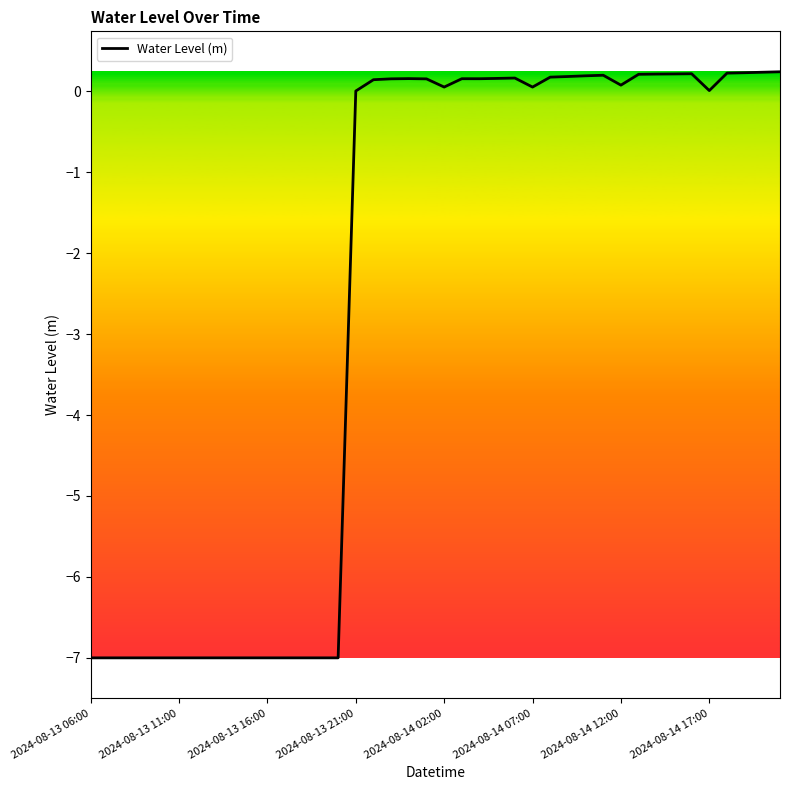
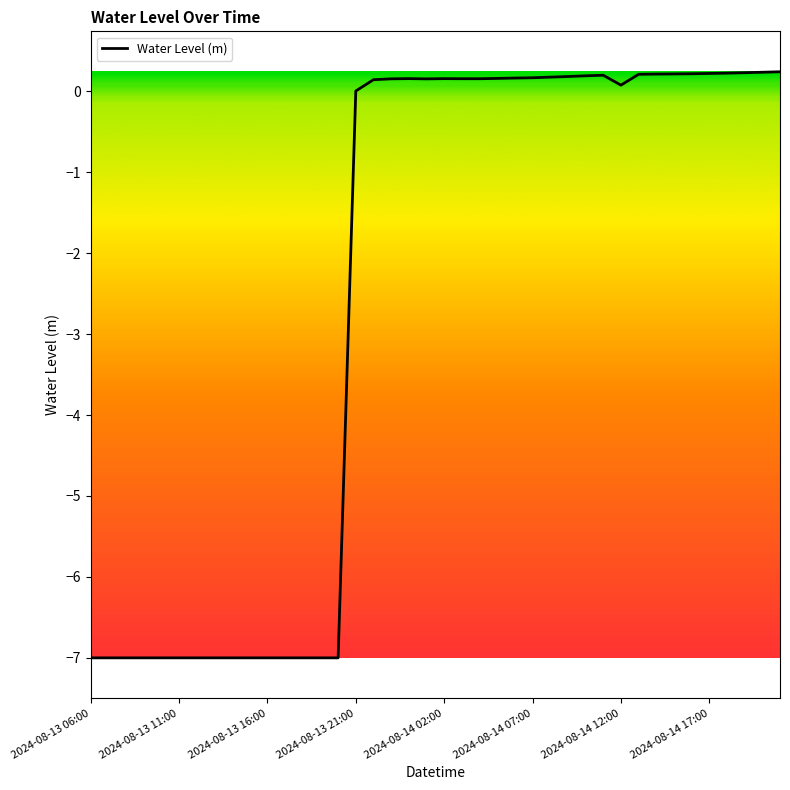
2024-08-14 02:00: 0.1 -> 0.2
2024-08-14 07:00: 0.1 -> 0.2
2024-08-14 17:00: 0.0 -> 0.2
